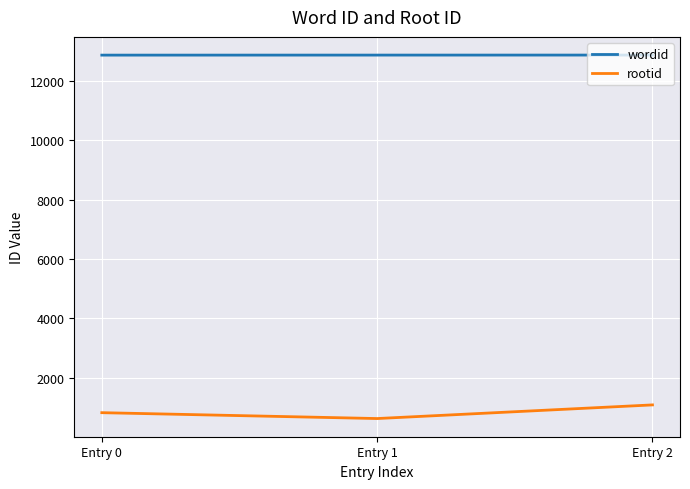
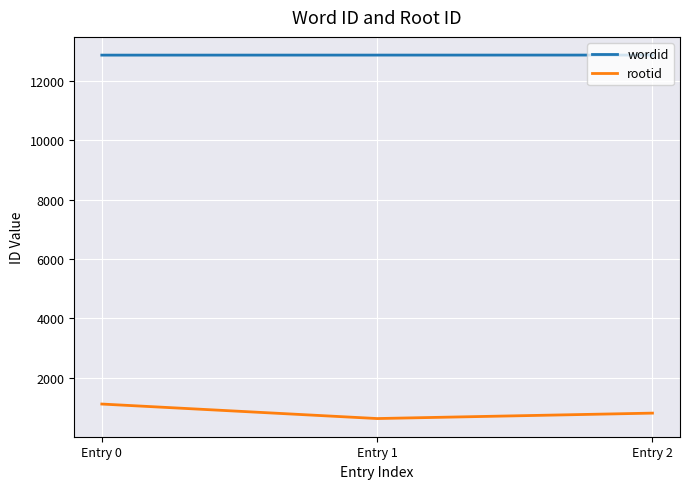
rootid, Entry 0: 800 -> 1100
rootid, Entry 2: 1100 -> 800
